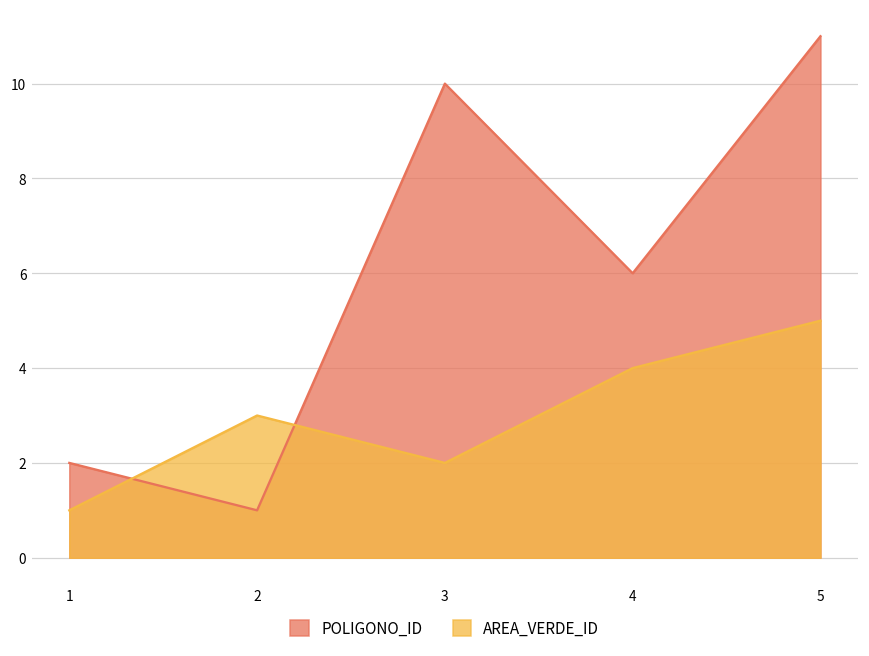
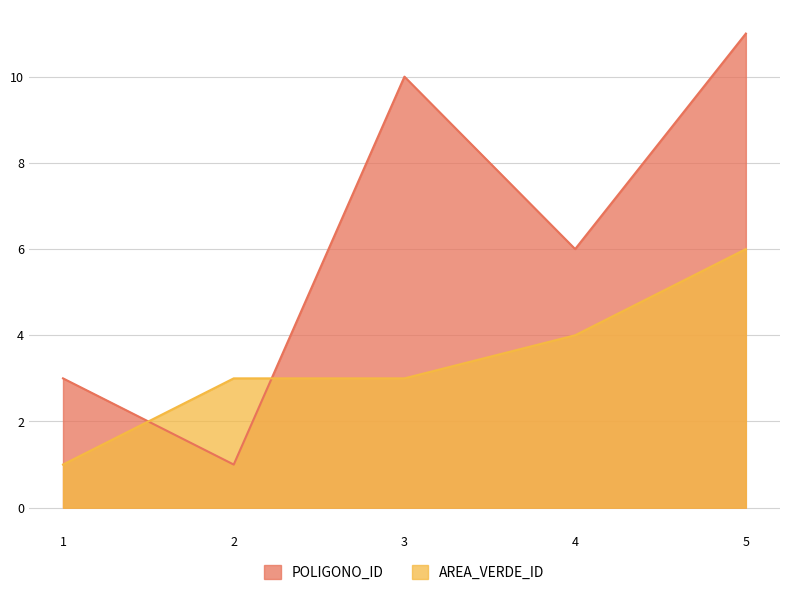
POLIGONO_ID, 1: 2 -> 3
AREA_VERDE_ID, 3: 2 -> 3
AREA_VERDE_ID, 5: 5 -> 6
